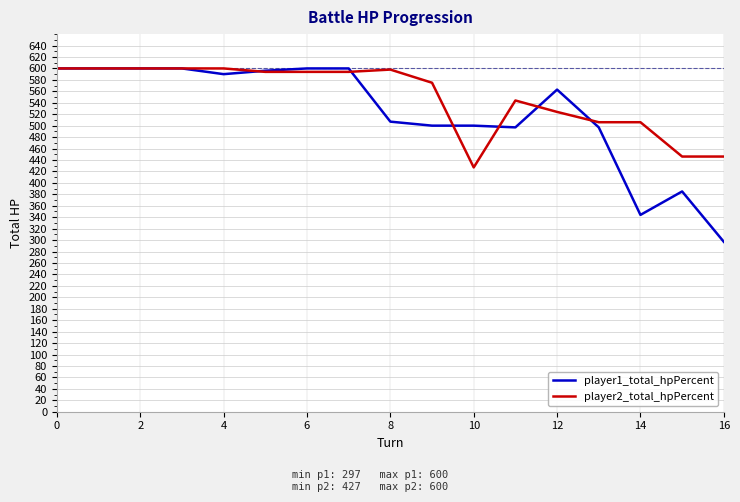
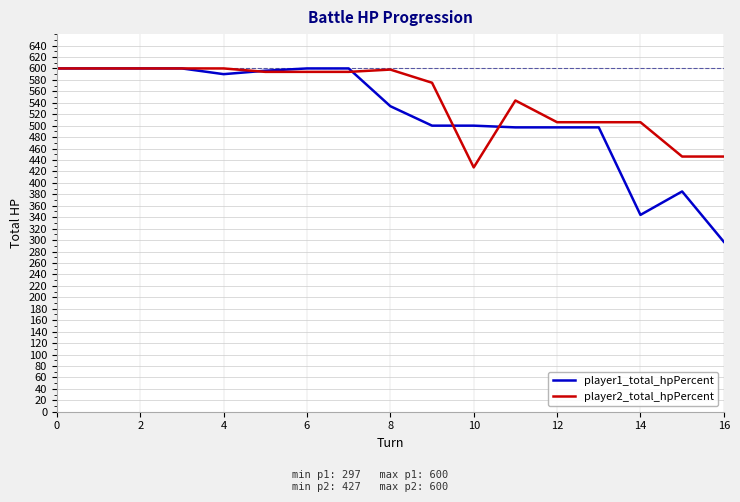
player1_total_hpPercent, 8: 510 -> 530
player1_total_hpPercent, 12: 560 -> 500
player2_total_hpPercent, 12: 520 -> 510
